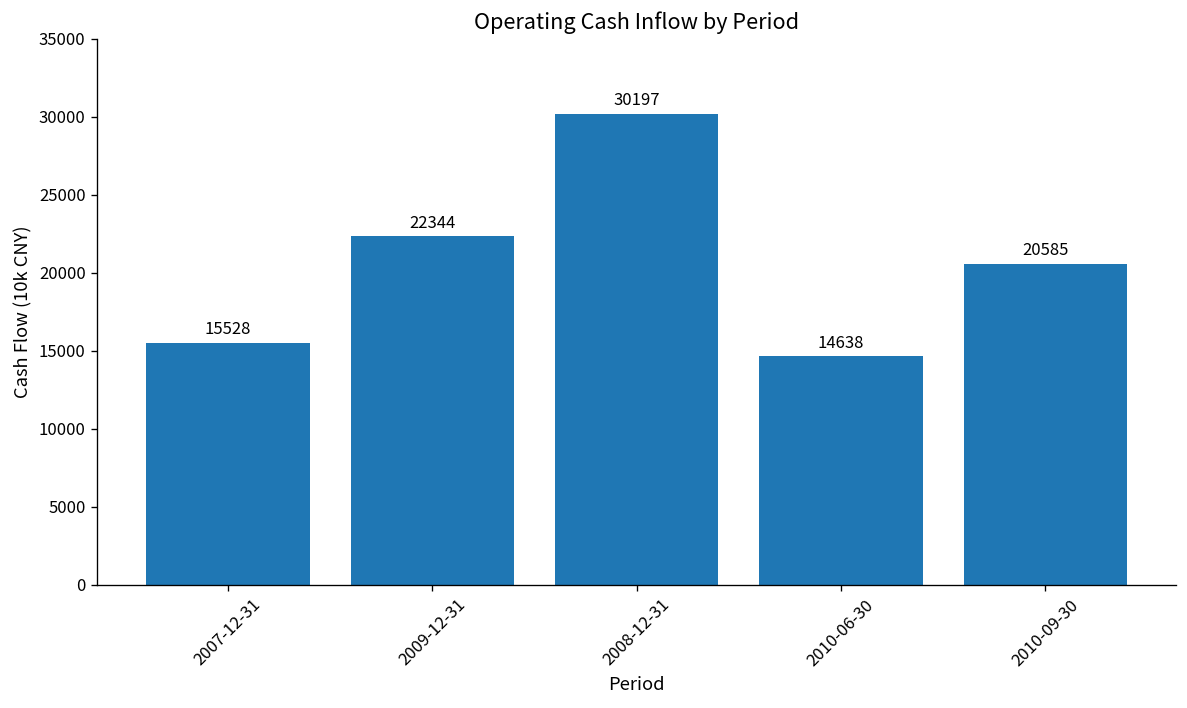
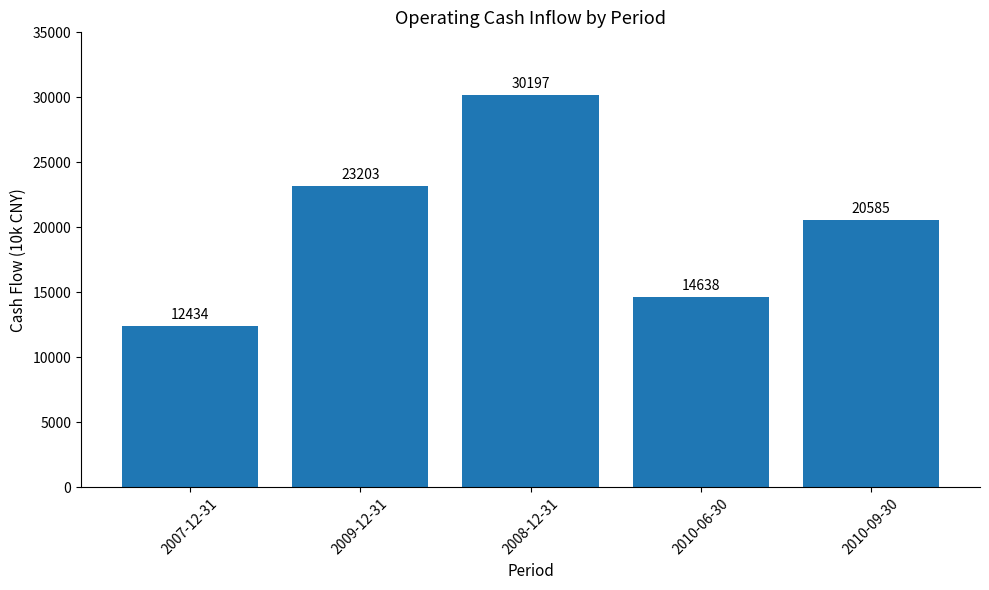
2007-12-31: 15528 -> 12434
2009-12-31: 22344 -> 23203
